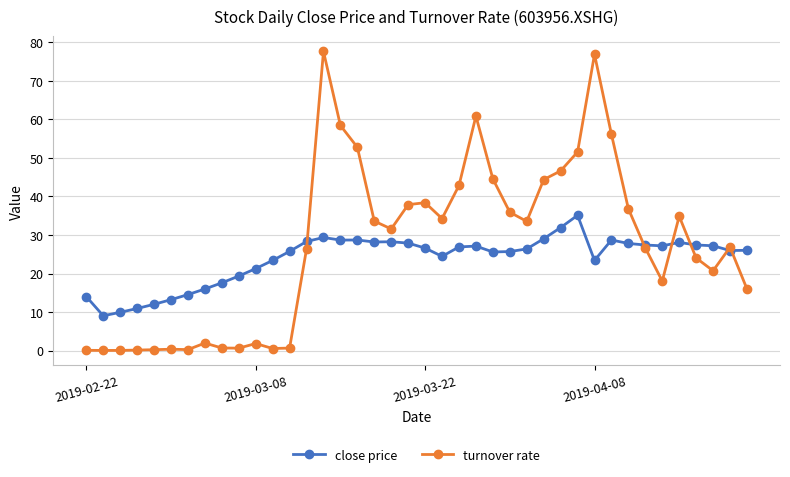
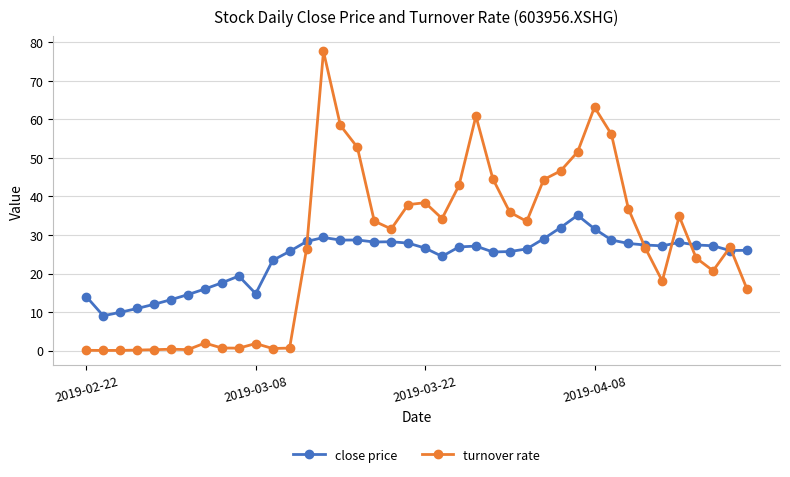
close price, 2019-03-08: 21 -> 15
close price, 2019-04-08: 23 -> 32
turnover rate, 2019-04-08: 77 -> 63
